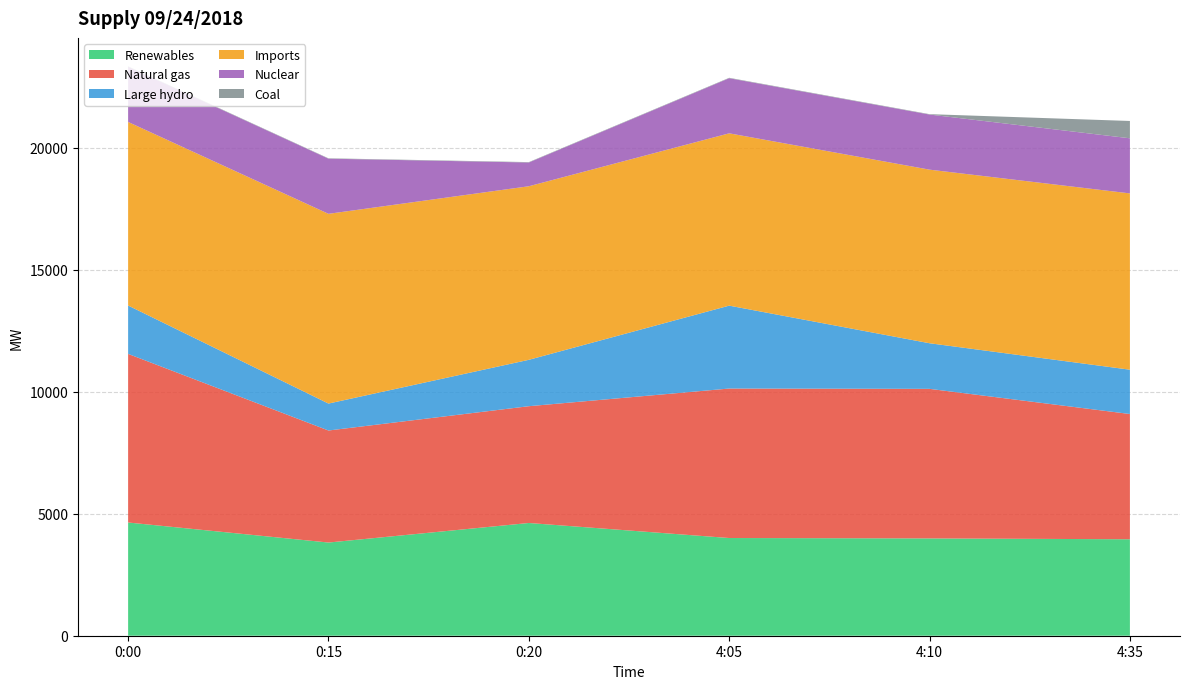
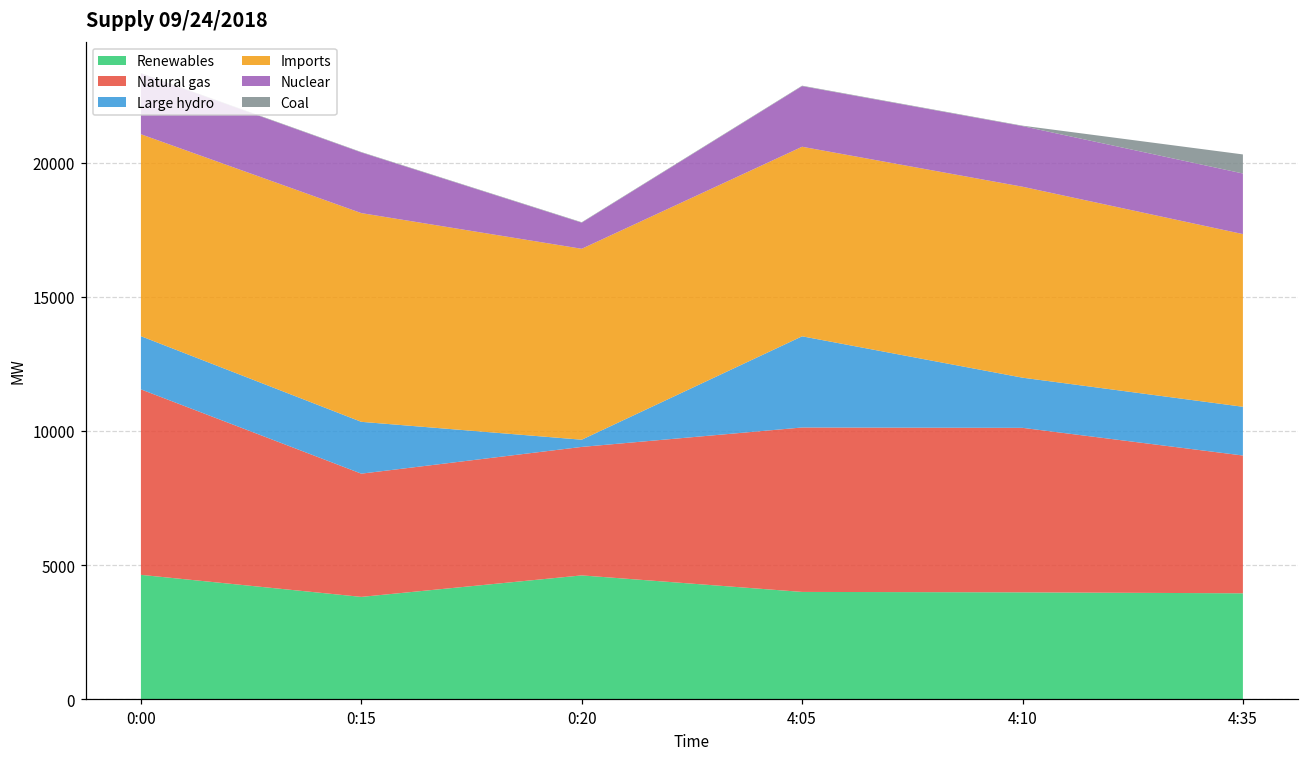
Large hydro, 0:15: 1100 -> 1900
Large hydro, 0:20: 1900 -> 300
Imports, 4:35: 7200 -> 6400
